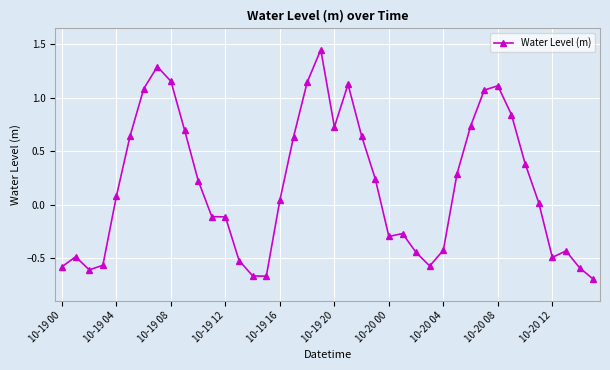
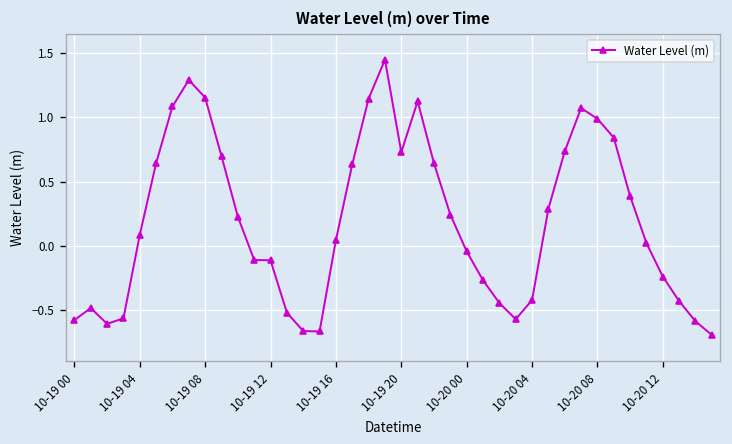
10-20 00: -0.30 -> -0.04
10-20 08: 1.11 -> 0.99
10-20 12: -0.49 -> -0.24
